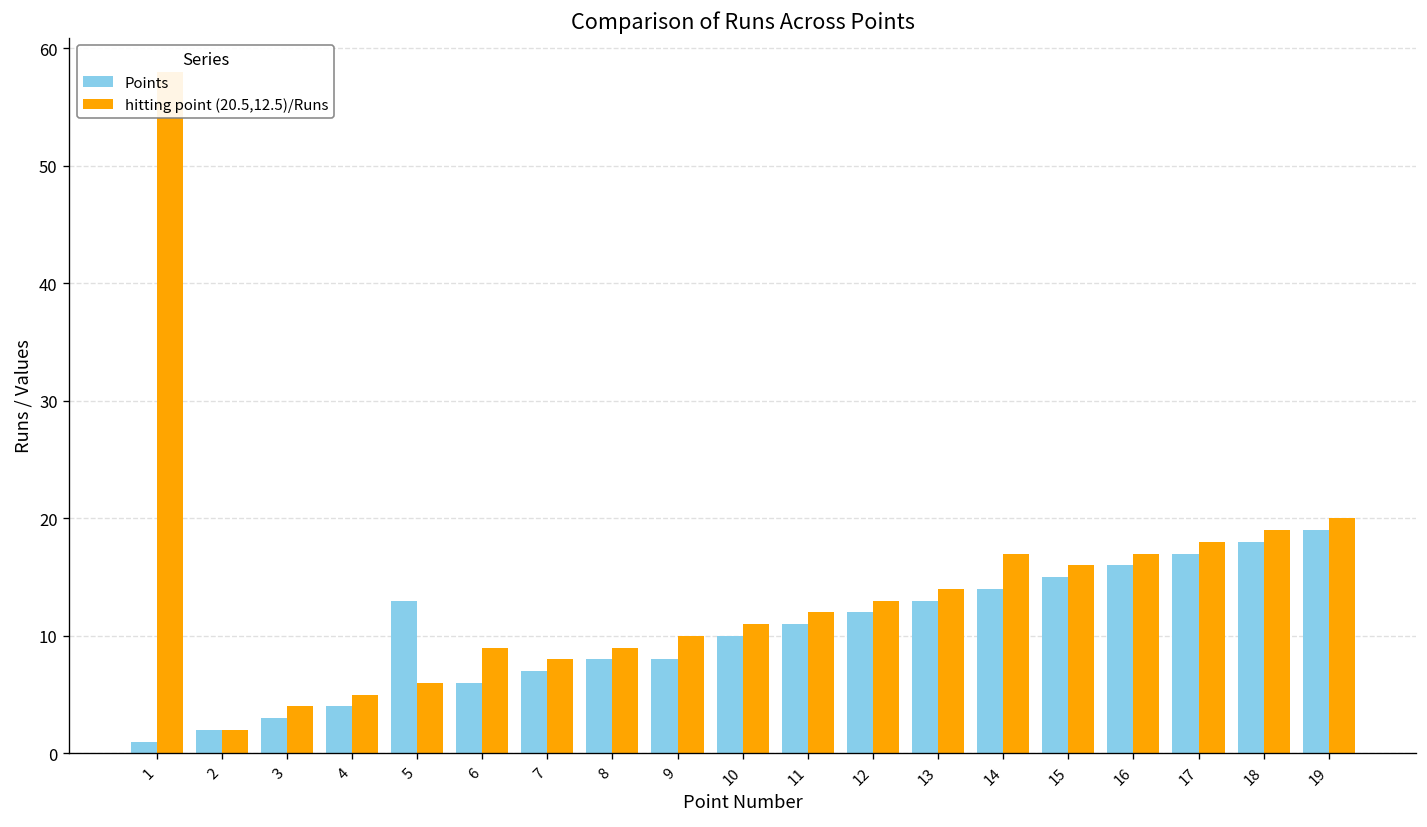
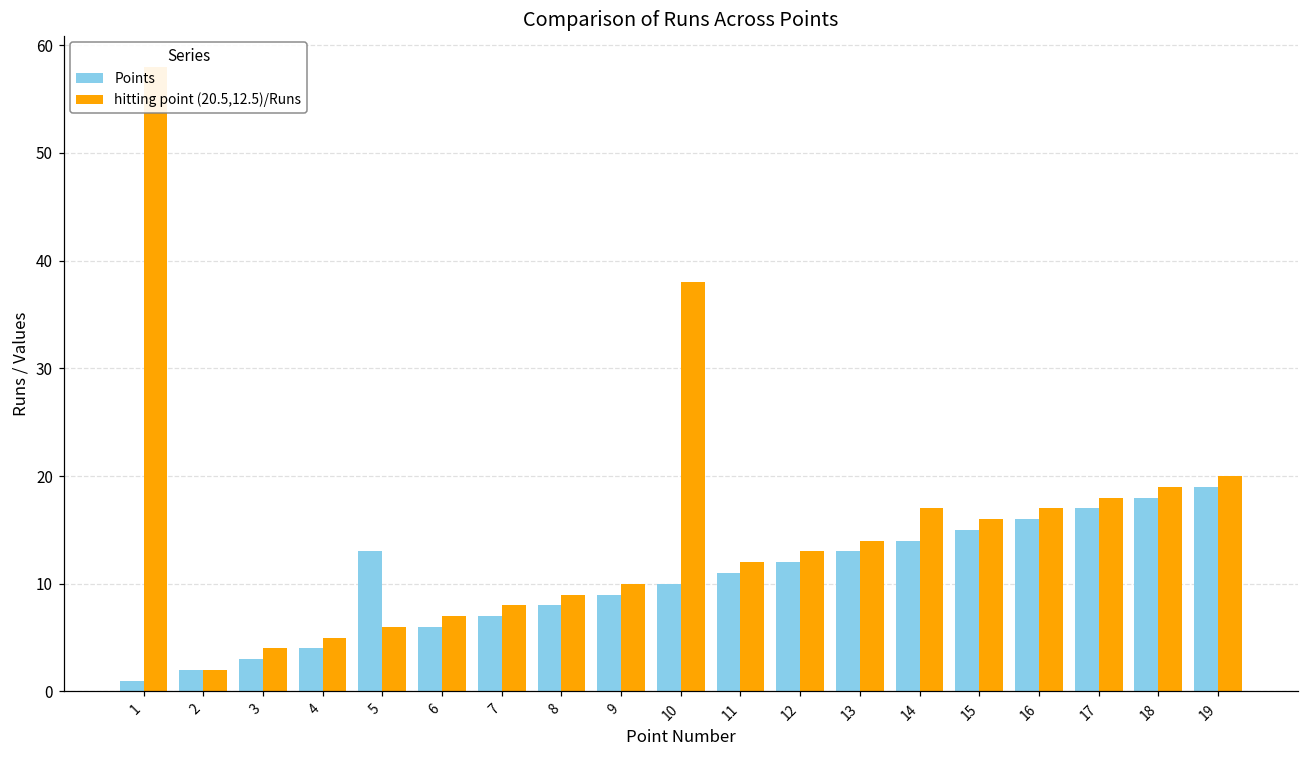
hitting point (20.5,12.5)/Runs, 6: 9 -> 7
Points, 9: 8 -> 9
hitting point (20.5,12.5)/Runs, 10: 11 -> 38
